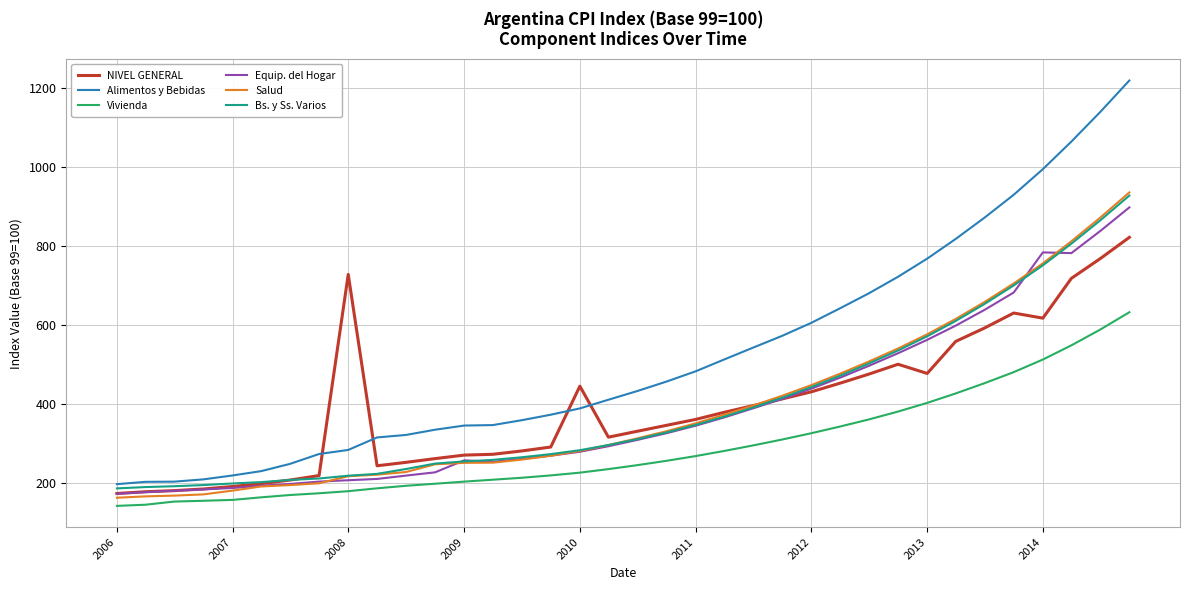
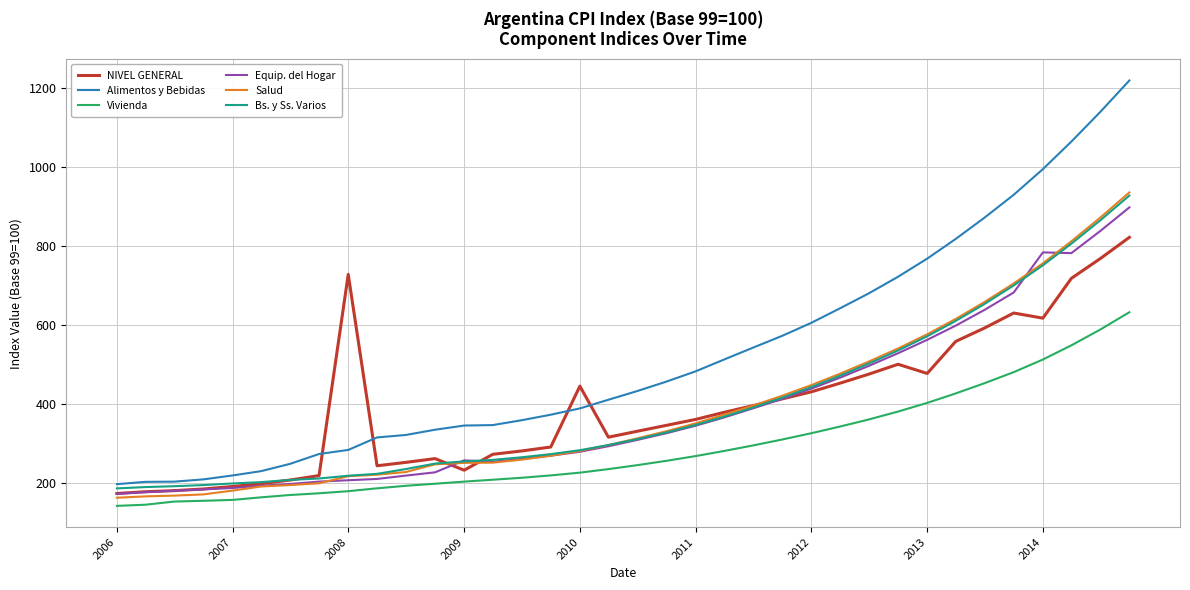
NIVEL GENERAL, 2009: 270 -> 230
